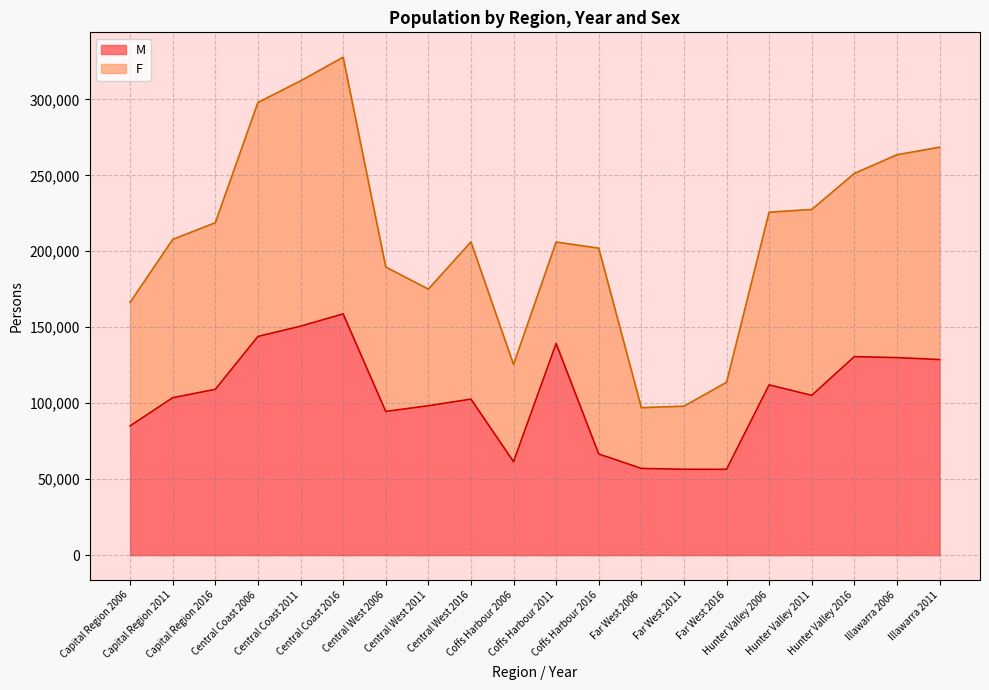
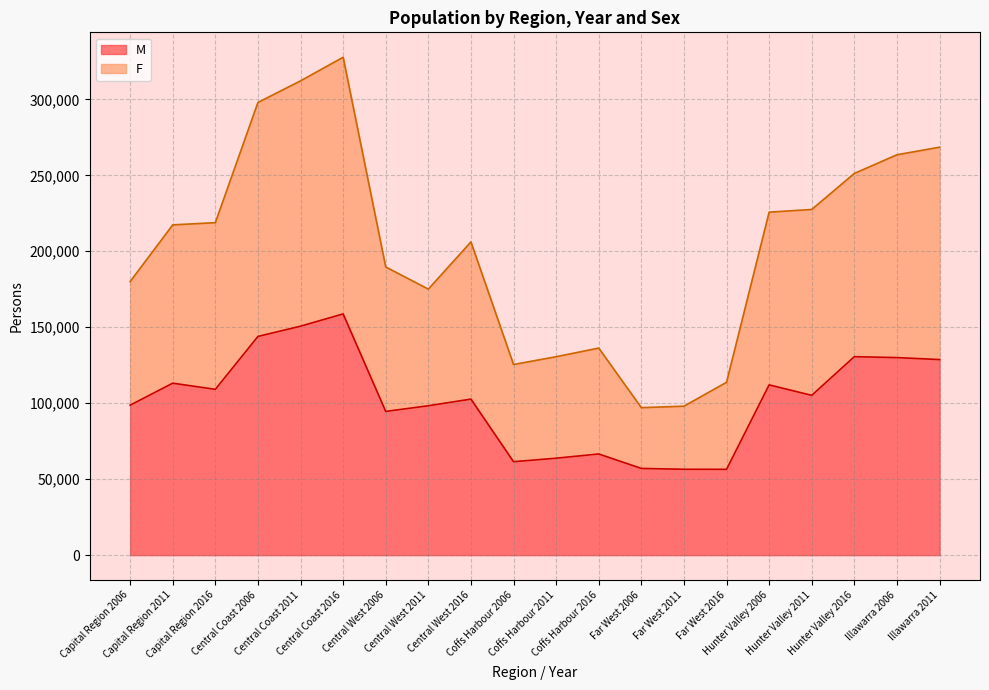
M, Capital Region 2006: 85,000 -> 99,000
M, Capital Region 2011: 104,000 -> 113,000
M, Coffs Harbour 2011: 139,000 -> 64,000
F, Coffs Harbour 2016: 135,000 -> 70,000
